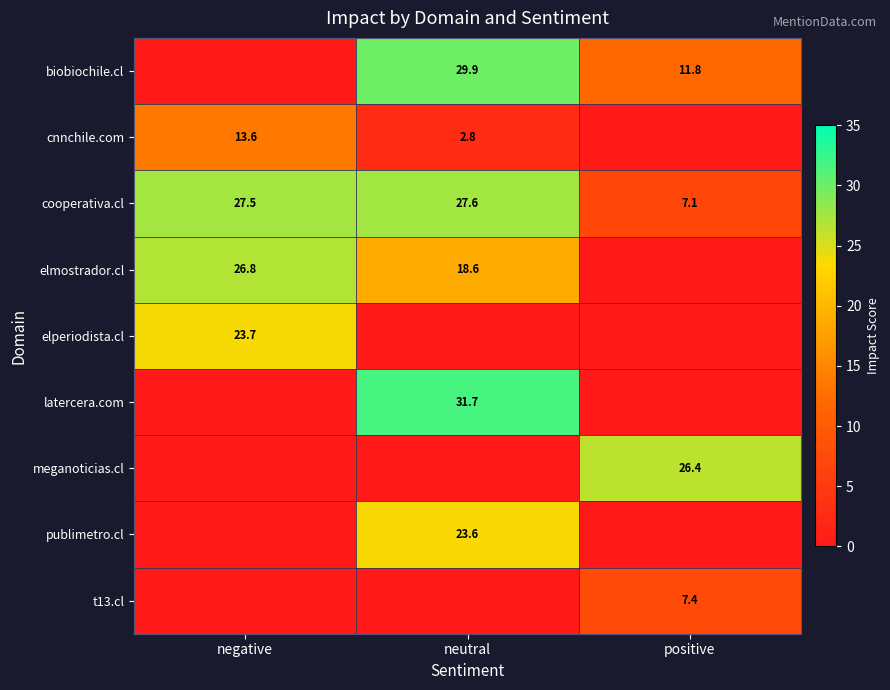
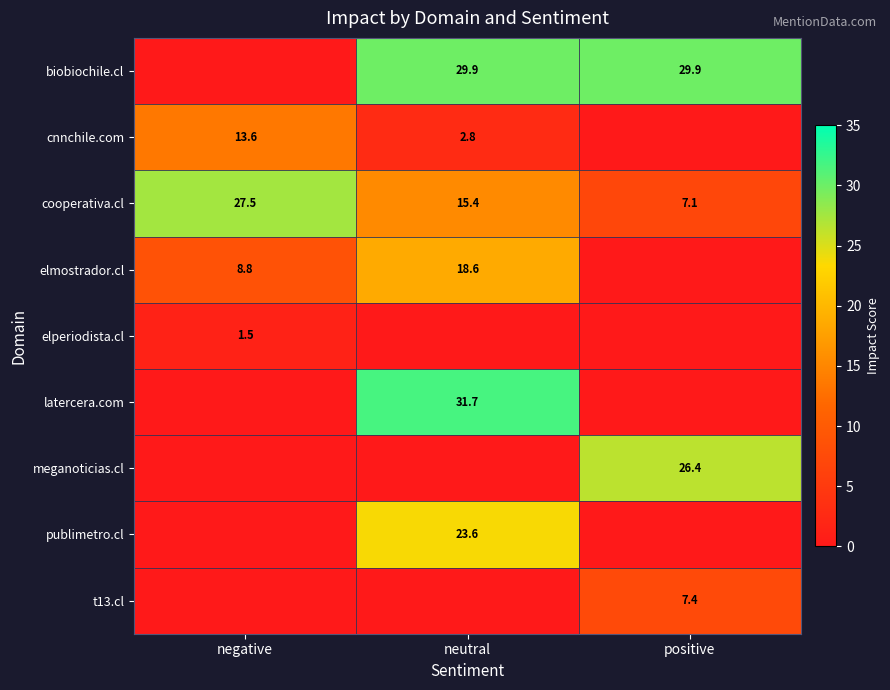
biobiochile.cl, positive: 11.8 -> 29.9
cooperativa.cl, neutral: 27.6 -> 15.4
elmostrador.cl, negative: 26.8 -> 8.8
elperiodista.cl, negative: 23.7 -> 1.5
